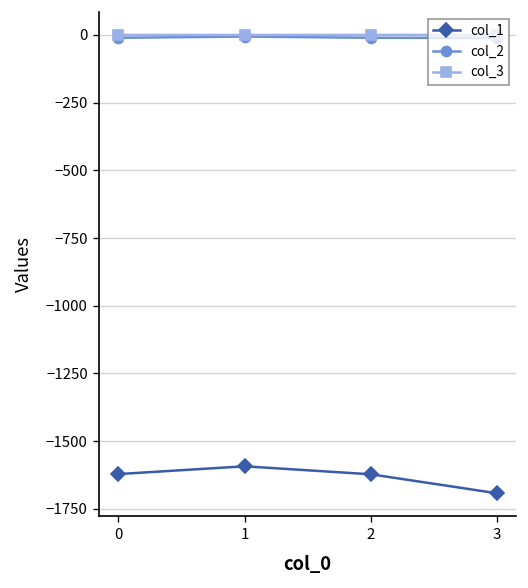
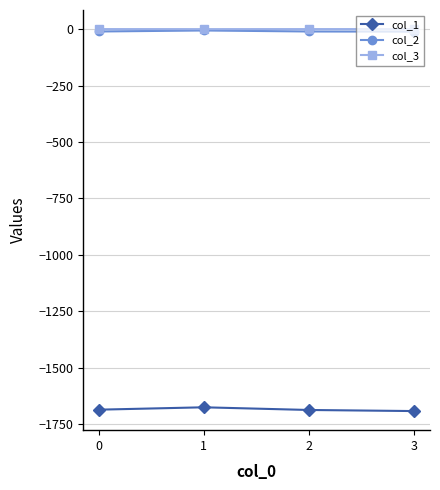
col_1, 0: -1620 -> -1690
col_1, 1: -1590 -> -1680
col_1, 2: -1620 -> -1690
